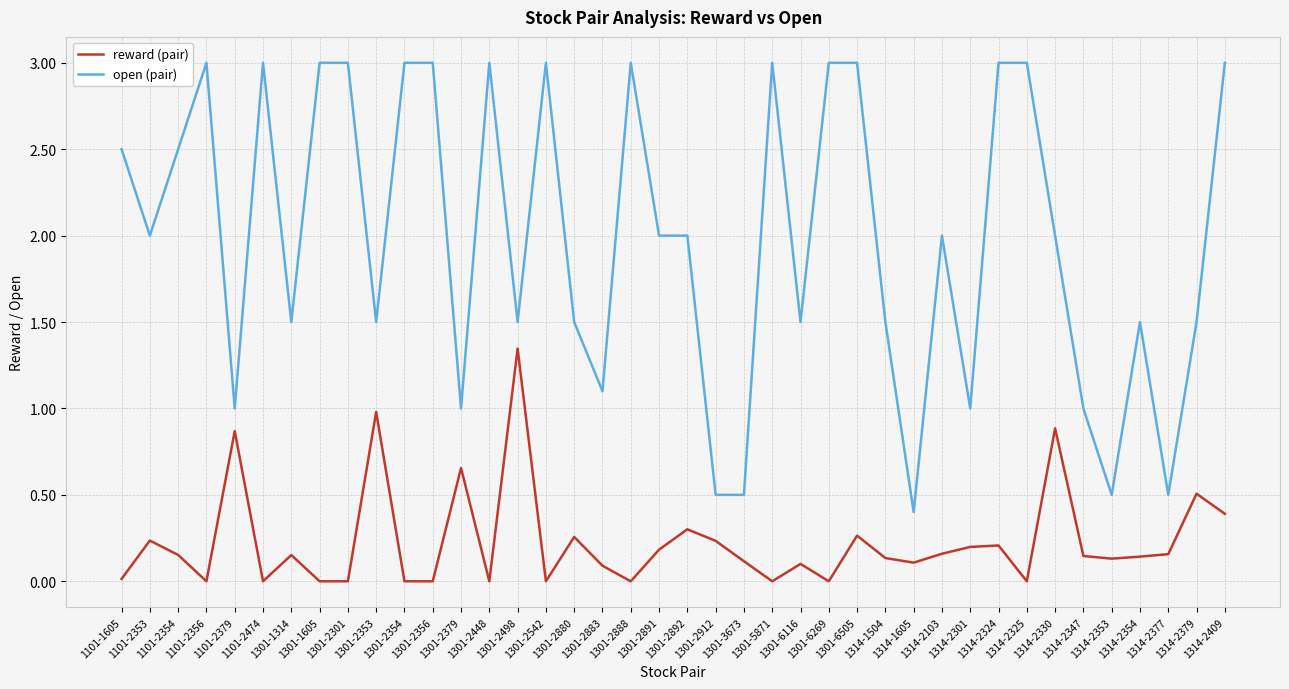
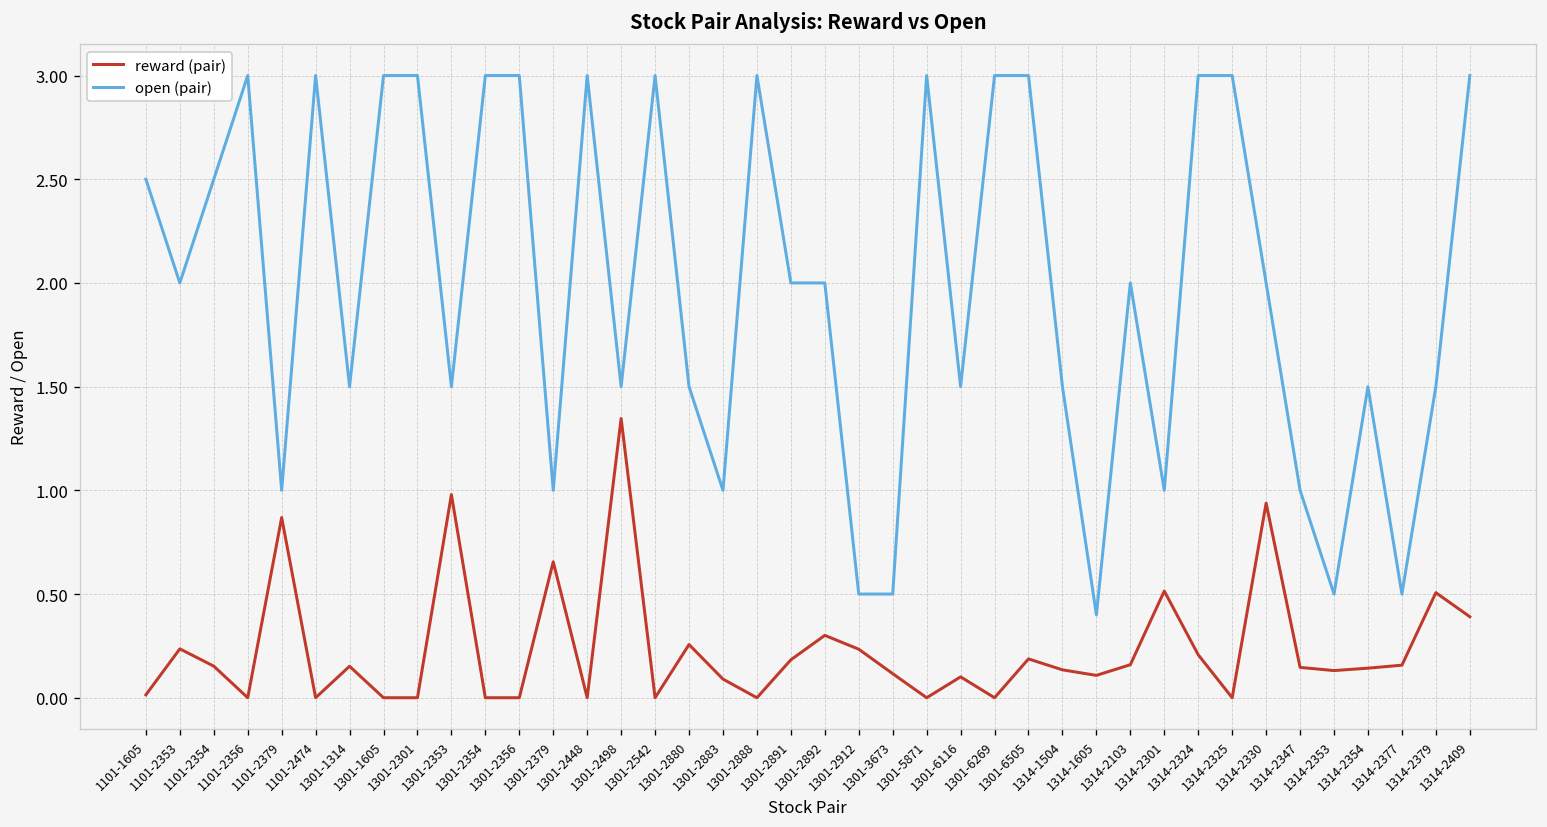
open (pair), 1301-2883: 1.1 -> 1.0
reward (pair), 1301-6505: 0.26 -> 0.19
reward (pair), 1314-2301: 0.20 -> 0.51
reward (pair), 1314-2330: 0.88 -> 0.94
